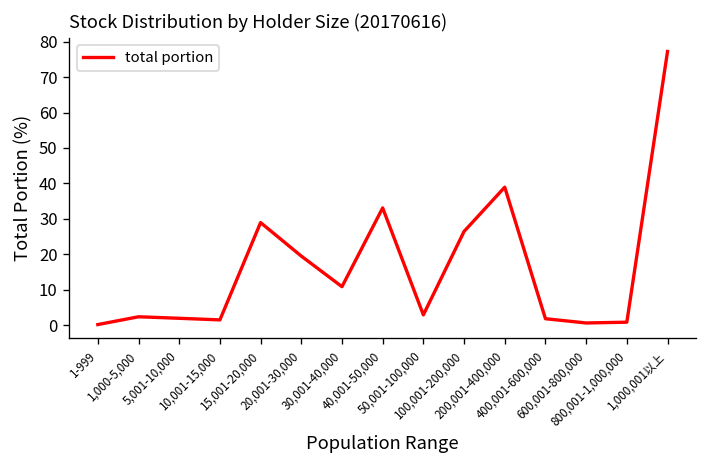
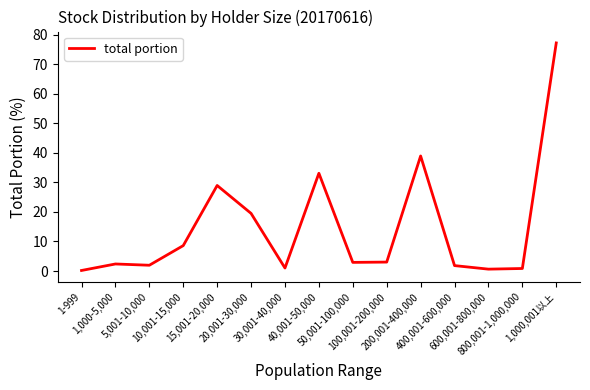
10,001-15,000: 2 -> 9
30,001-40,000: 11 -> 1
100,001-200,000: 26 -> 3
